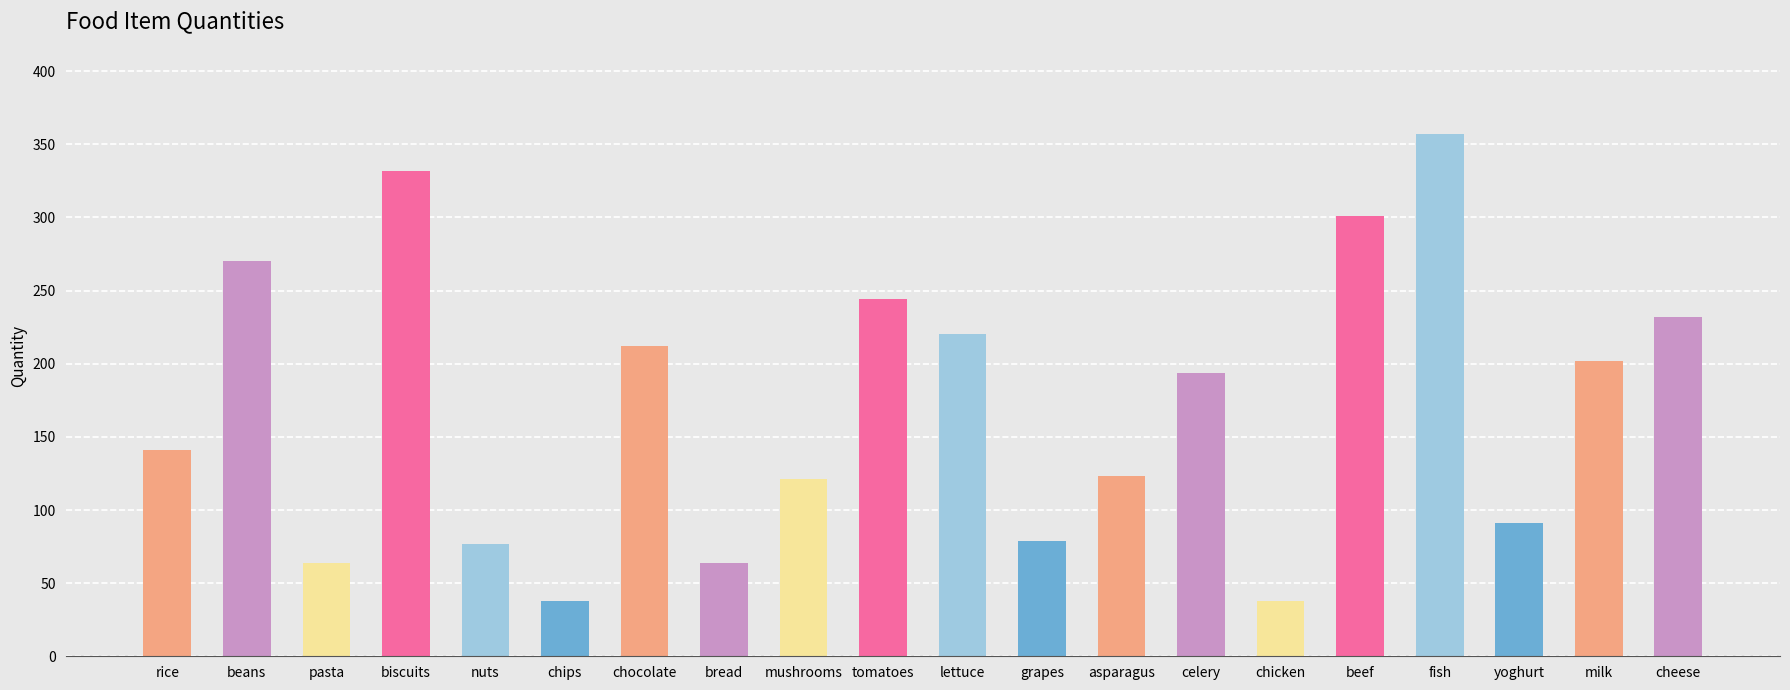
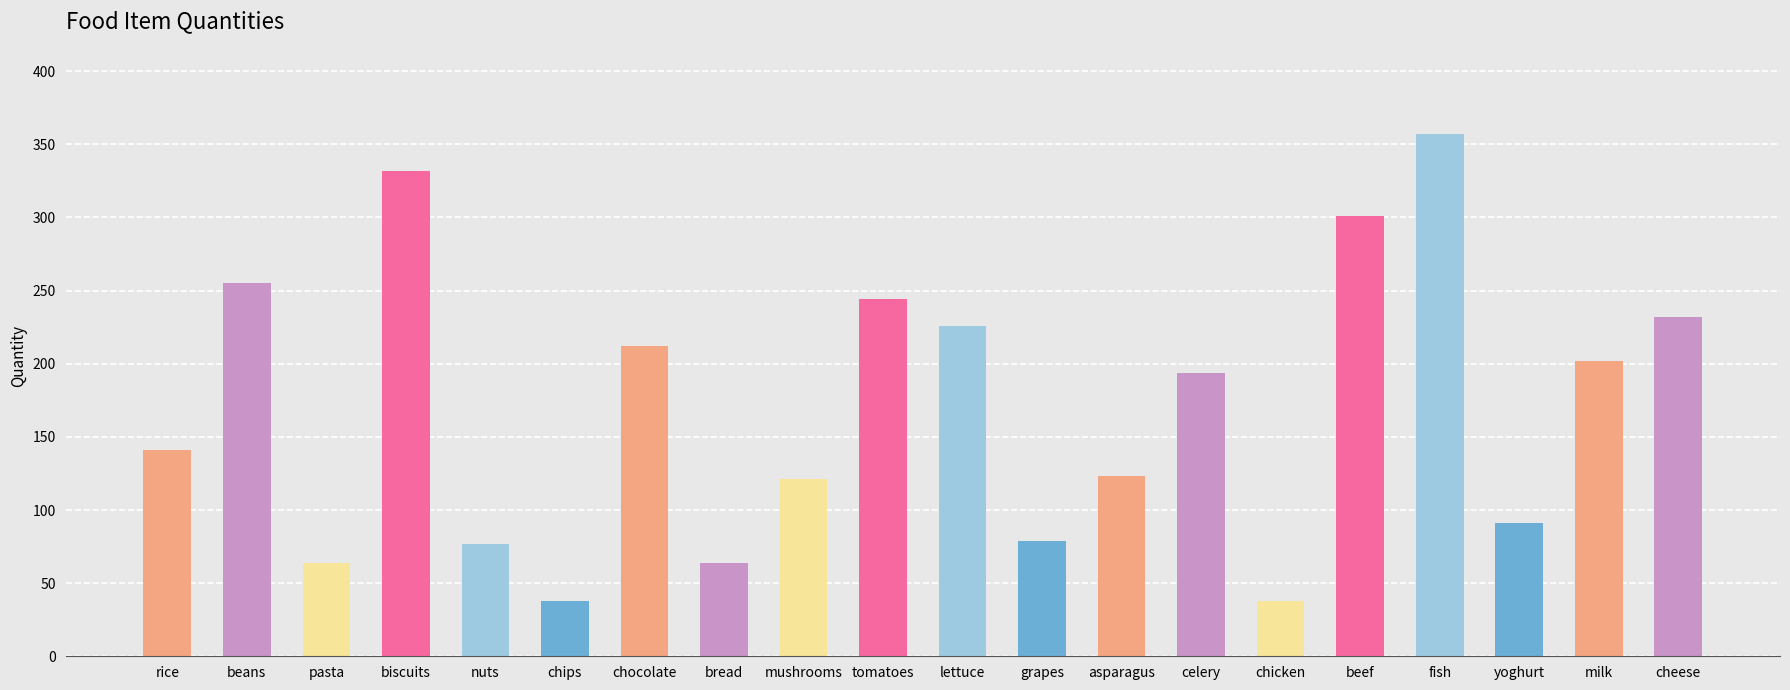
beans: 270 -> 255
lettuce: 220 -> 226
